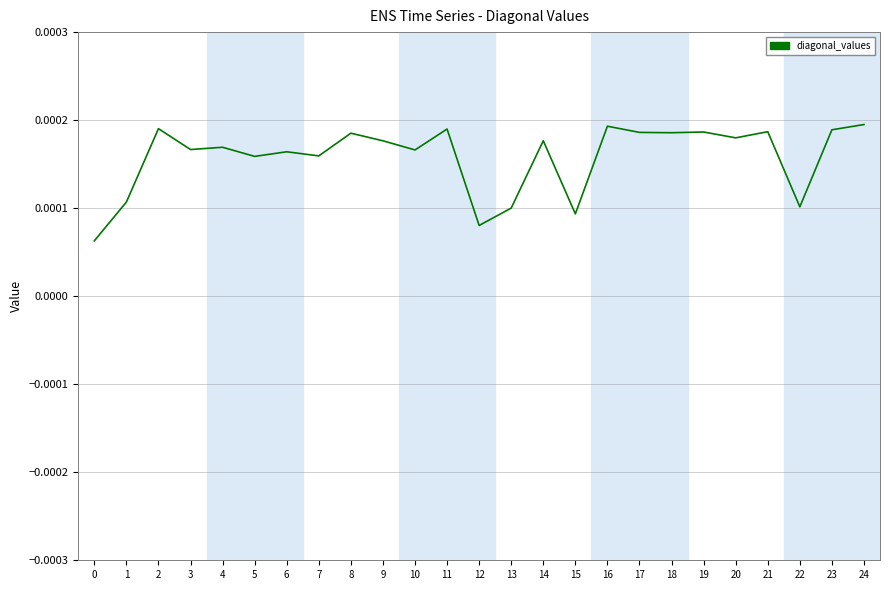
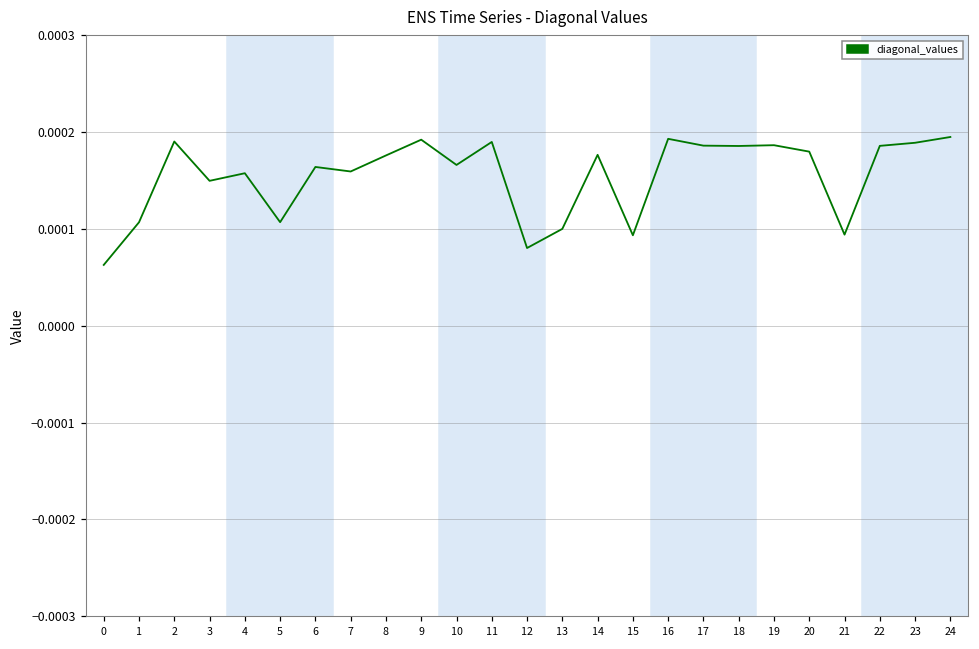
3: 0.00017 -> 0.00015
4: 0.00017 -> 0.00016
5: 0.00016 -> 0.00011
8: 0.00019 -> 0.00018
9: 0.00018 -> 0.00019
21: 0.00019 -> 0.00009
22: 0.00010 -> 0.00019
